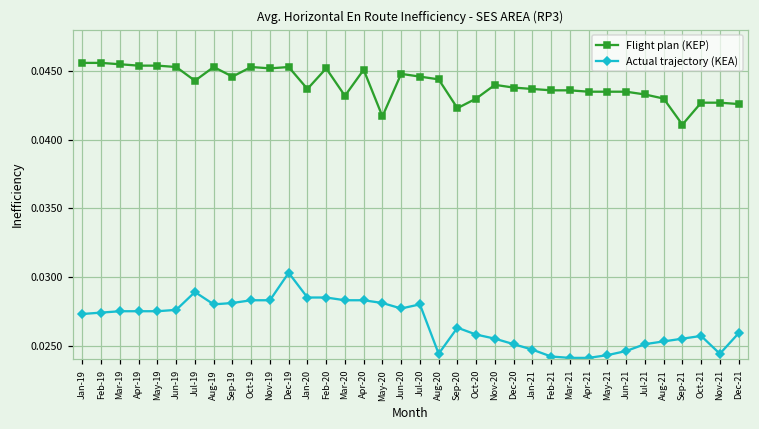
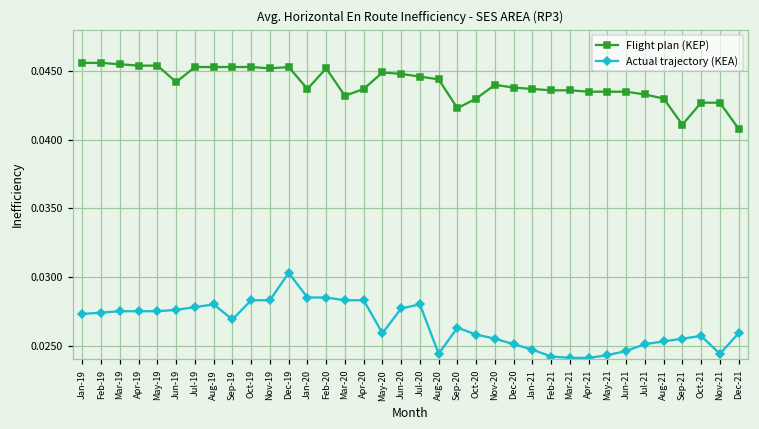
Flight plan (KEP), Jun-19: 0.0453 -> 0.0442
Flight plan (KEP), Jul-19: 0.0443 -> 0.0453
Actual trajectory (KEA), Jul-19: 0.0289 -> 0.0278
Flight plan (KEP), Sep-19: 0.0446 -> 0.0453
Actual trajectory (KEA), Sep-19: 0.0281 -> 0.0269
Flight plan (KEP), Apr-20: 0.0451 -> 0.0437
Flight plan (KEP), May-20: 0.0417 -> 0.0449
Actual trajectory (KEA), May-20: 0.0281 -> 0.0259
Flight plan (KEP), Dec-21: 0.0426 -> 0.0408
